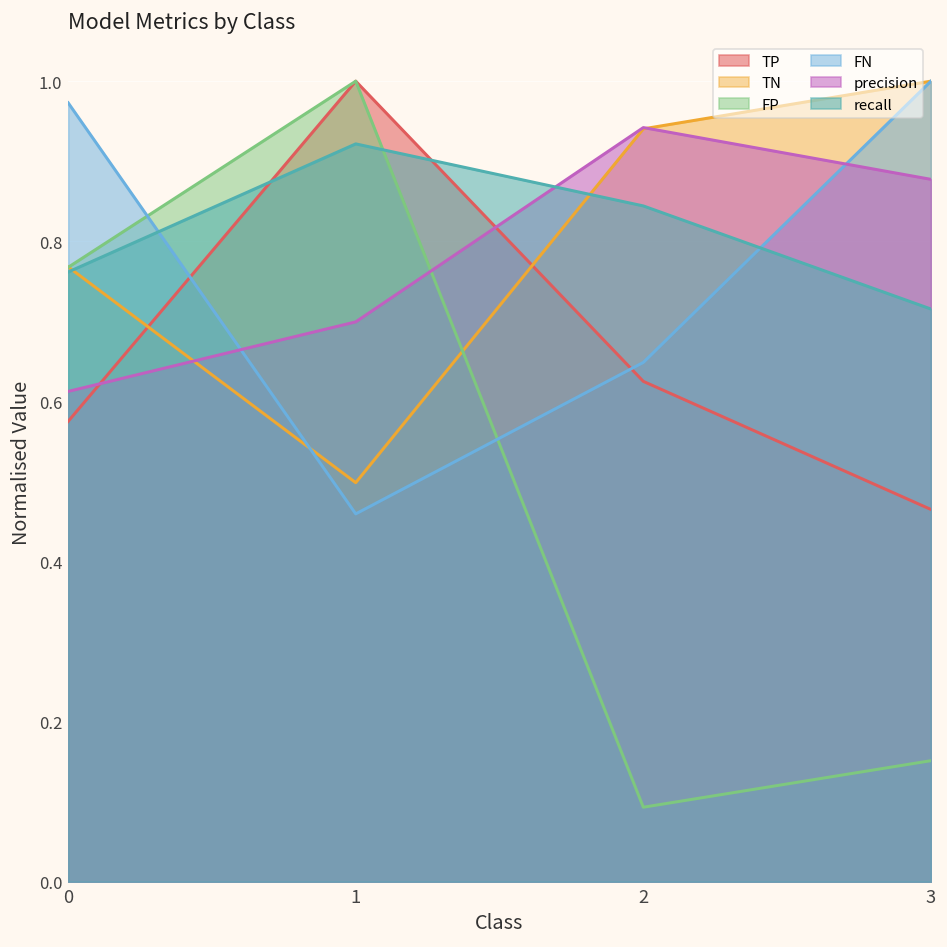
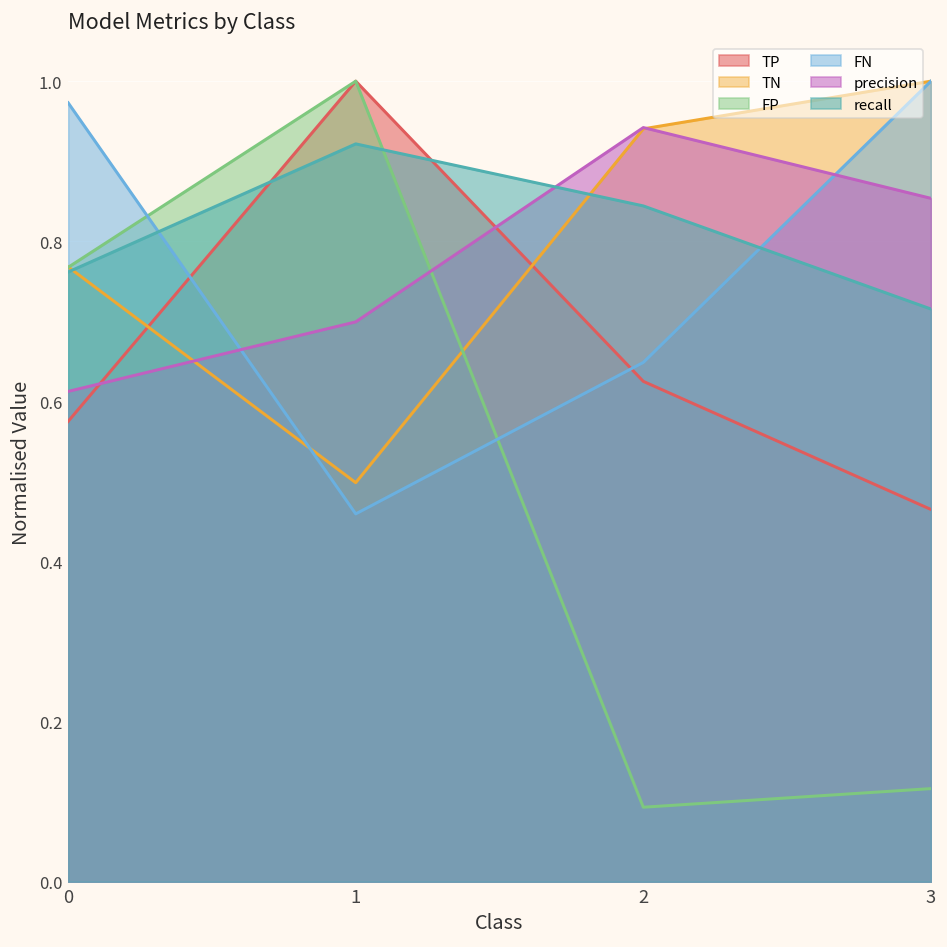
FP, 3: 0.15 -> 0.12
precision, 3: 0.88 -> 0.85
